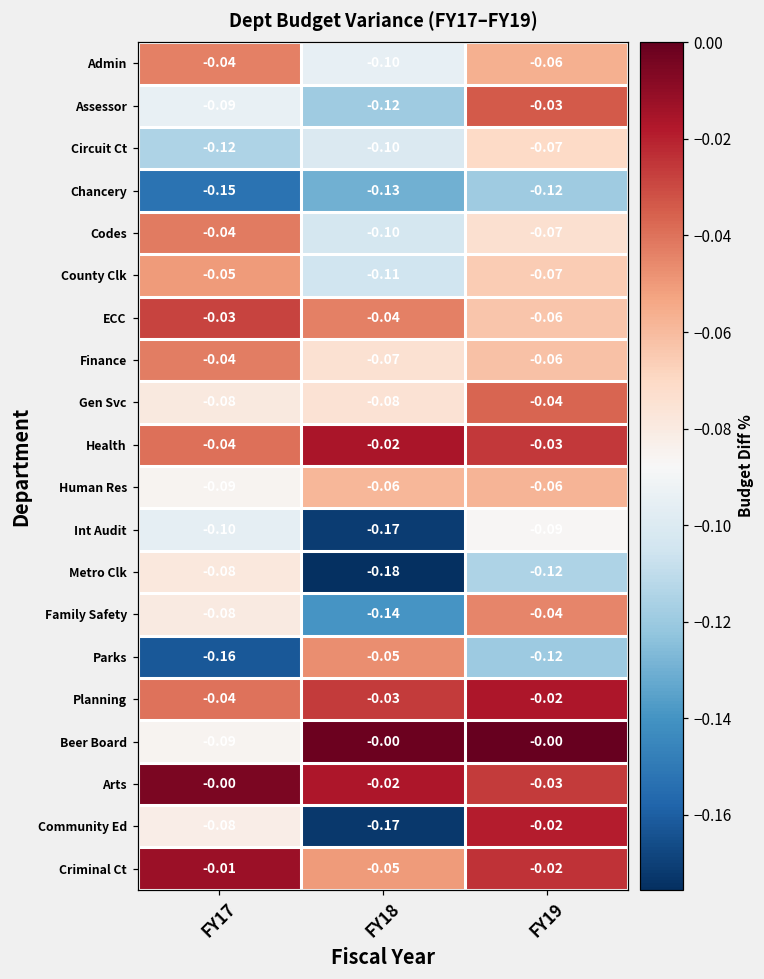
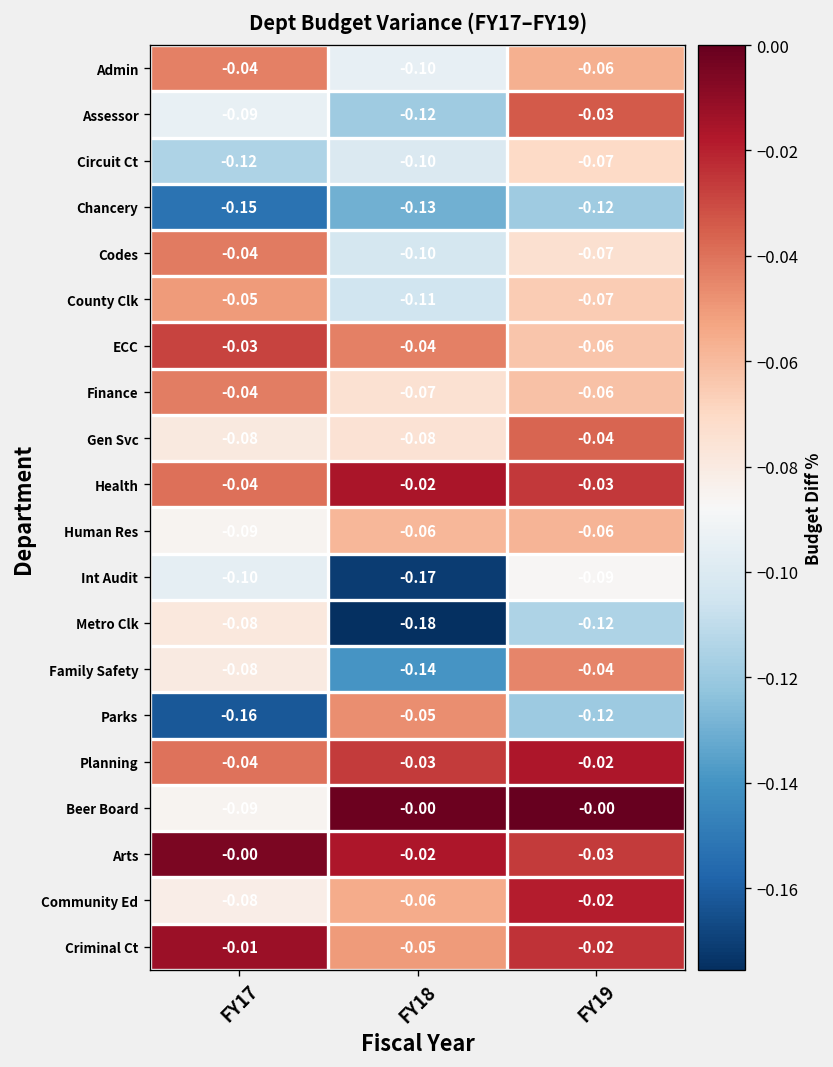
Community Ed, FY18: -0.17 -> -0.06
